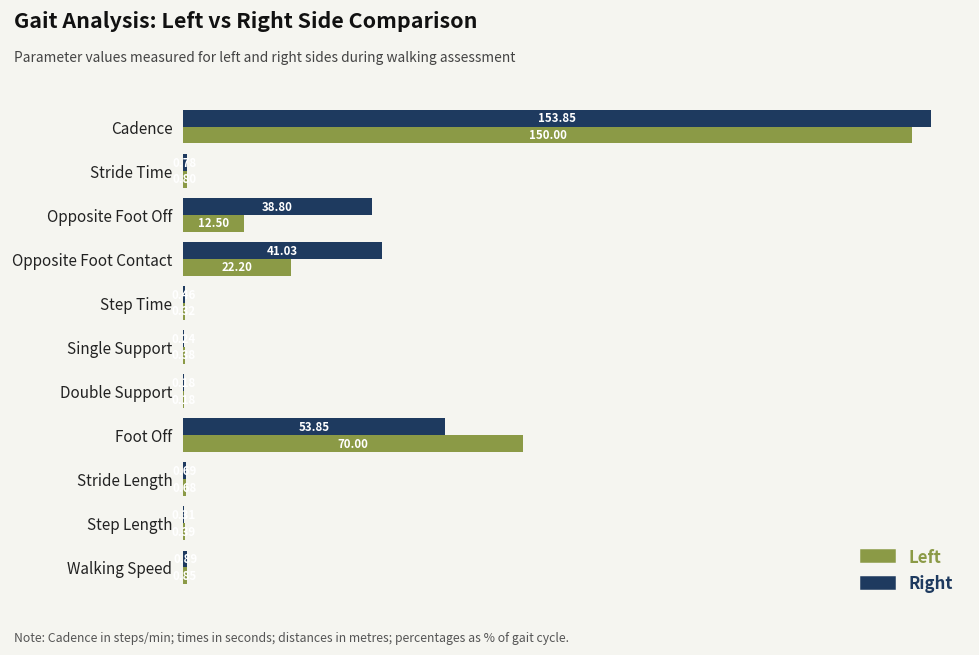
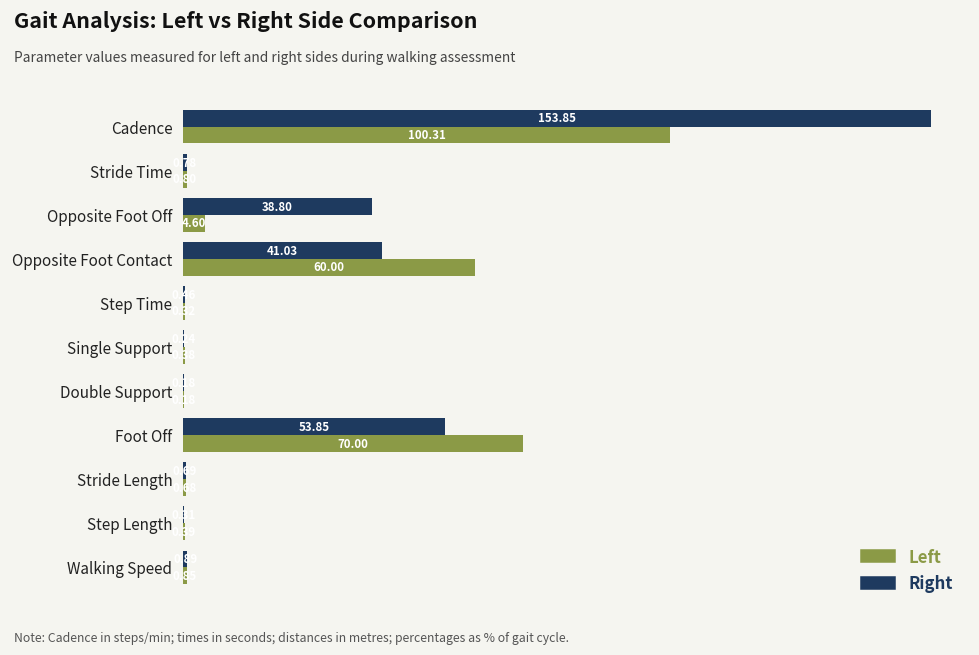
Left, Cadence: 150.00 -> 100.31
Left, Opposite Foot Off: 12.50 -> 4.60
Left, Opposite Foot Contact: 22.20 -> 60.00
